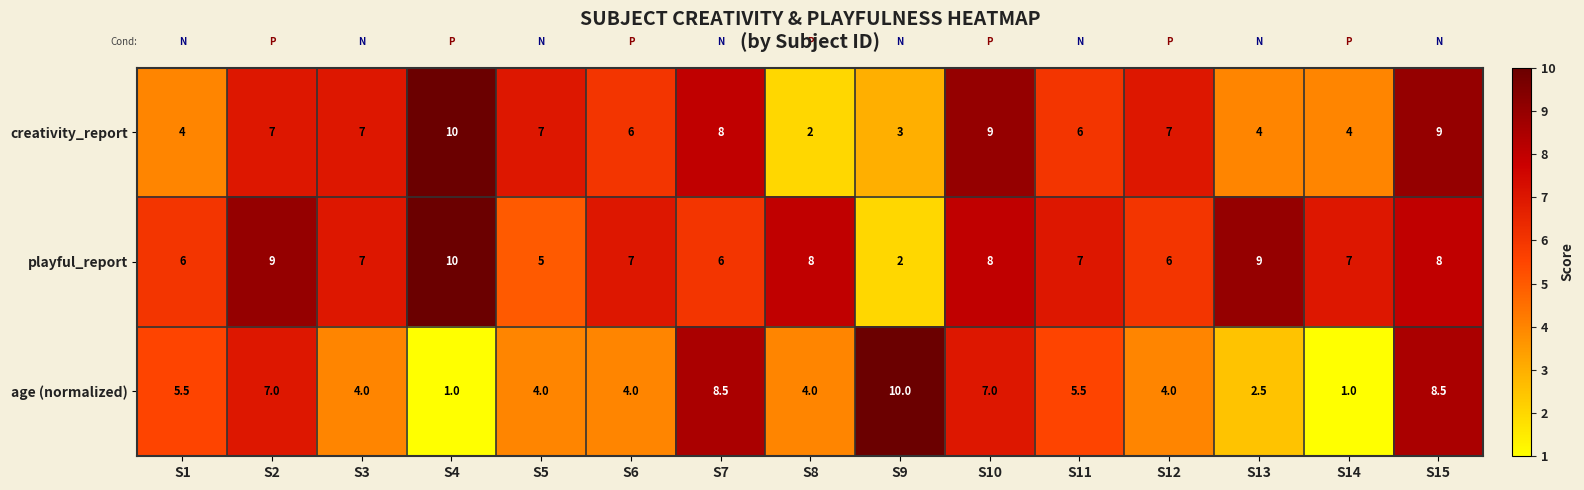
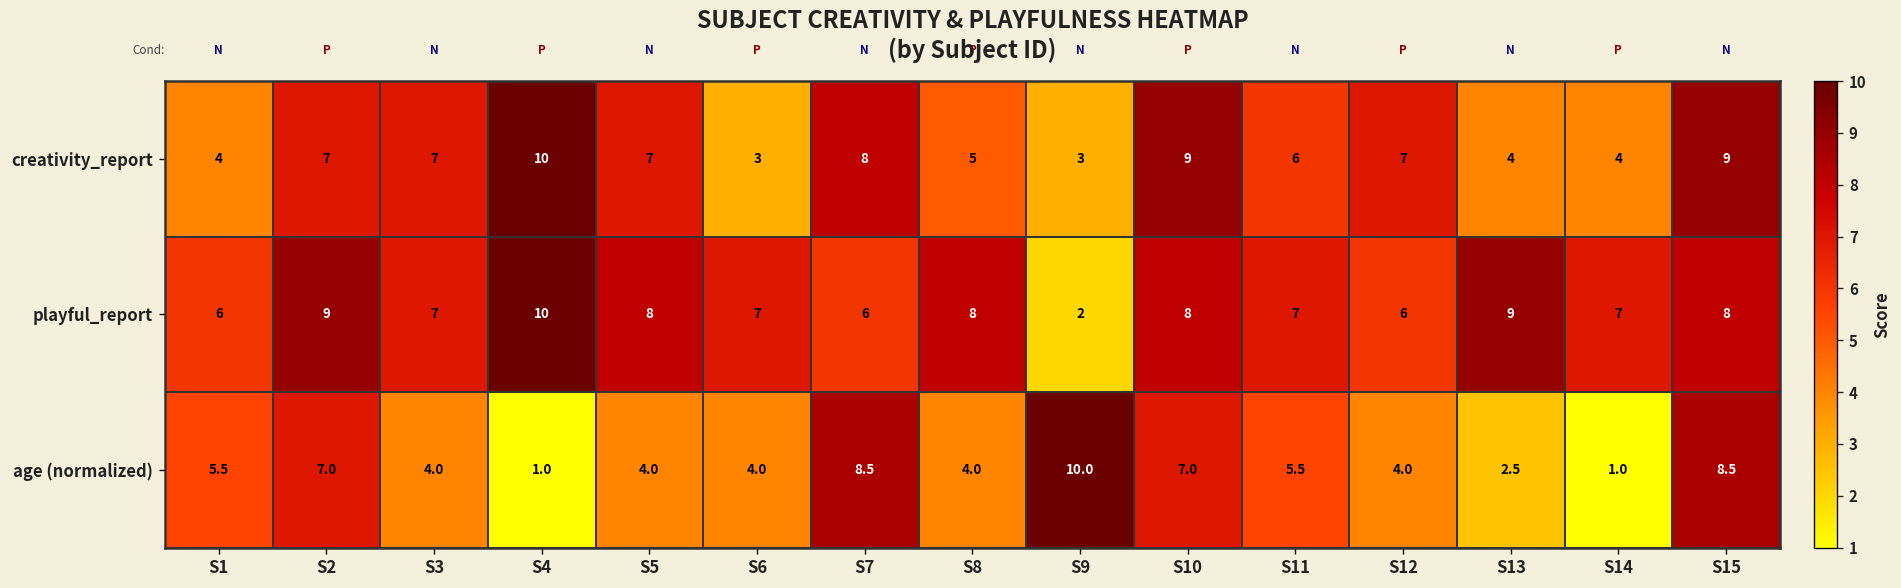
creativity_report, S6: 6 -> 3
creativity_report, S8: 2 -> 5
playful_report, S5: 5 -> 8
